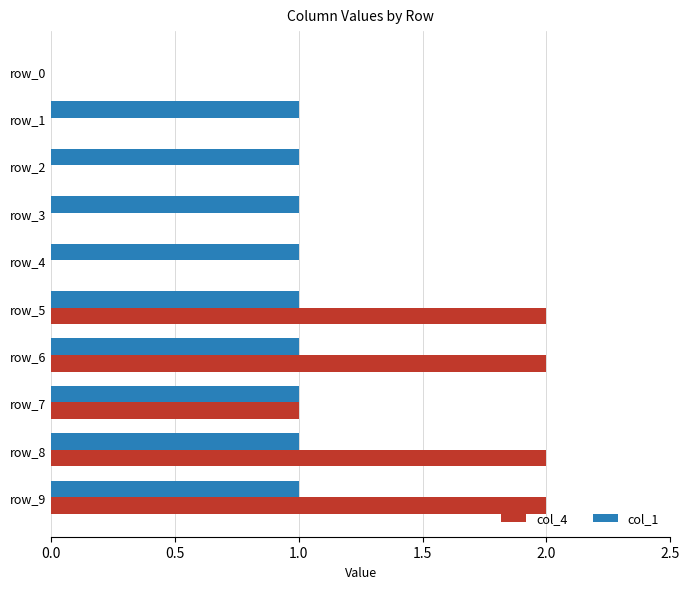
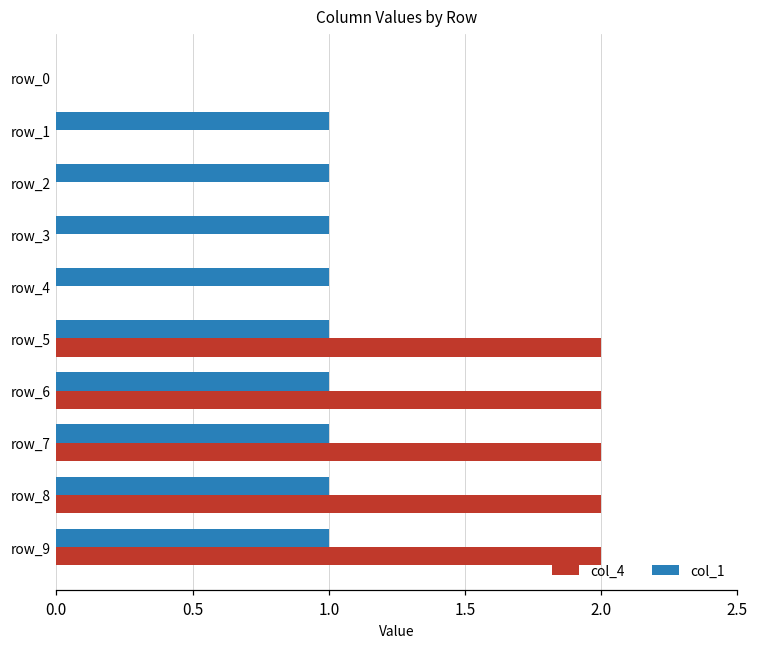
col_4, row_7: 1 -> 2
